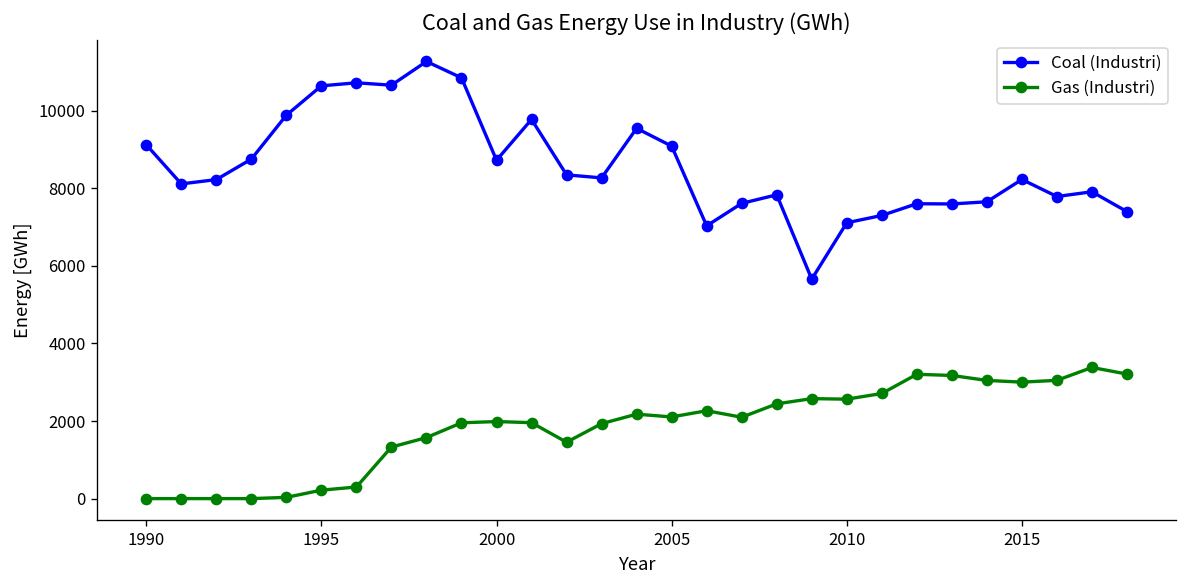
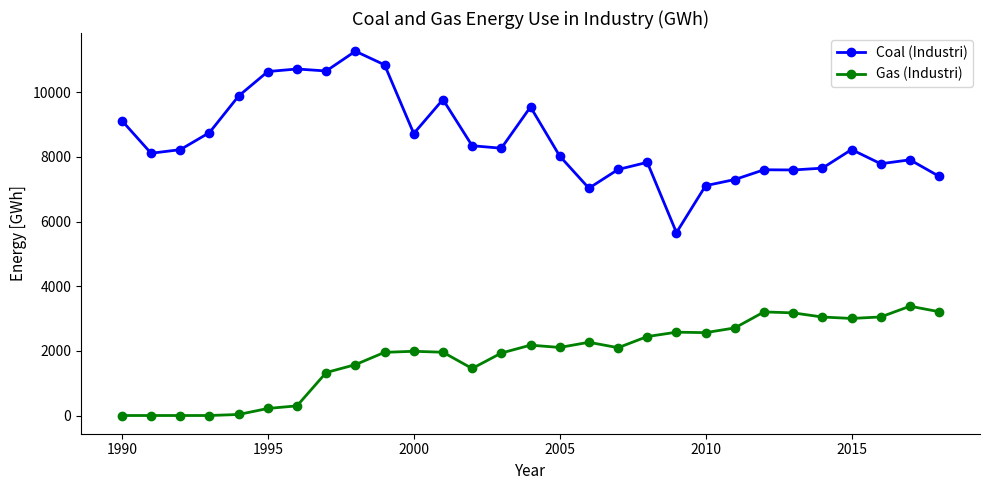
Coal (Industri), 2005: 9100 -> 8000
